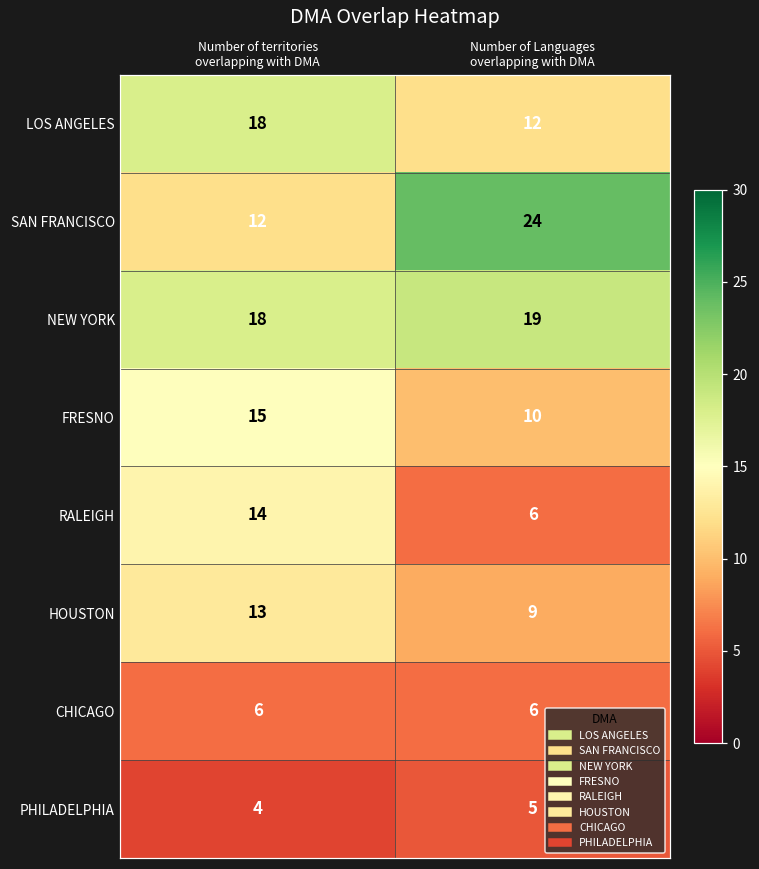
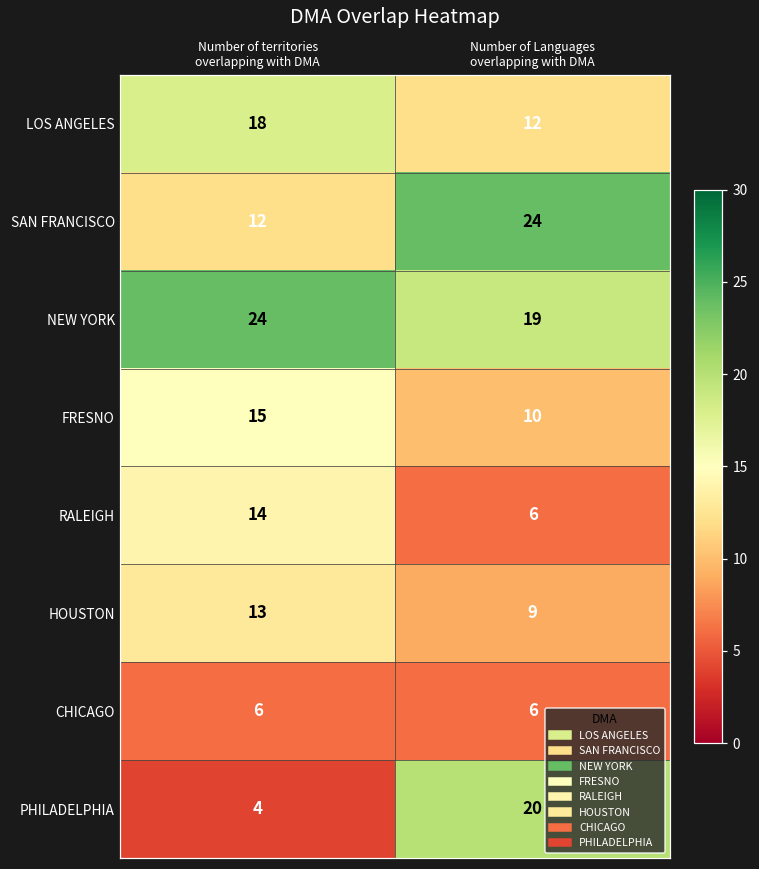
NEW YORK, Number of territories overlapping with DMA: 18 -> 24
PHILADELPHIA, Number of Languages overlapping with DMA: 5 -> 20
